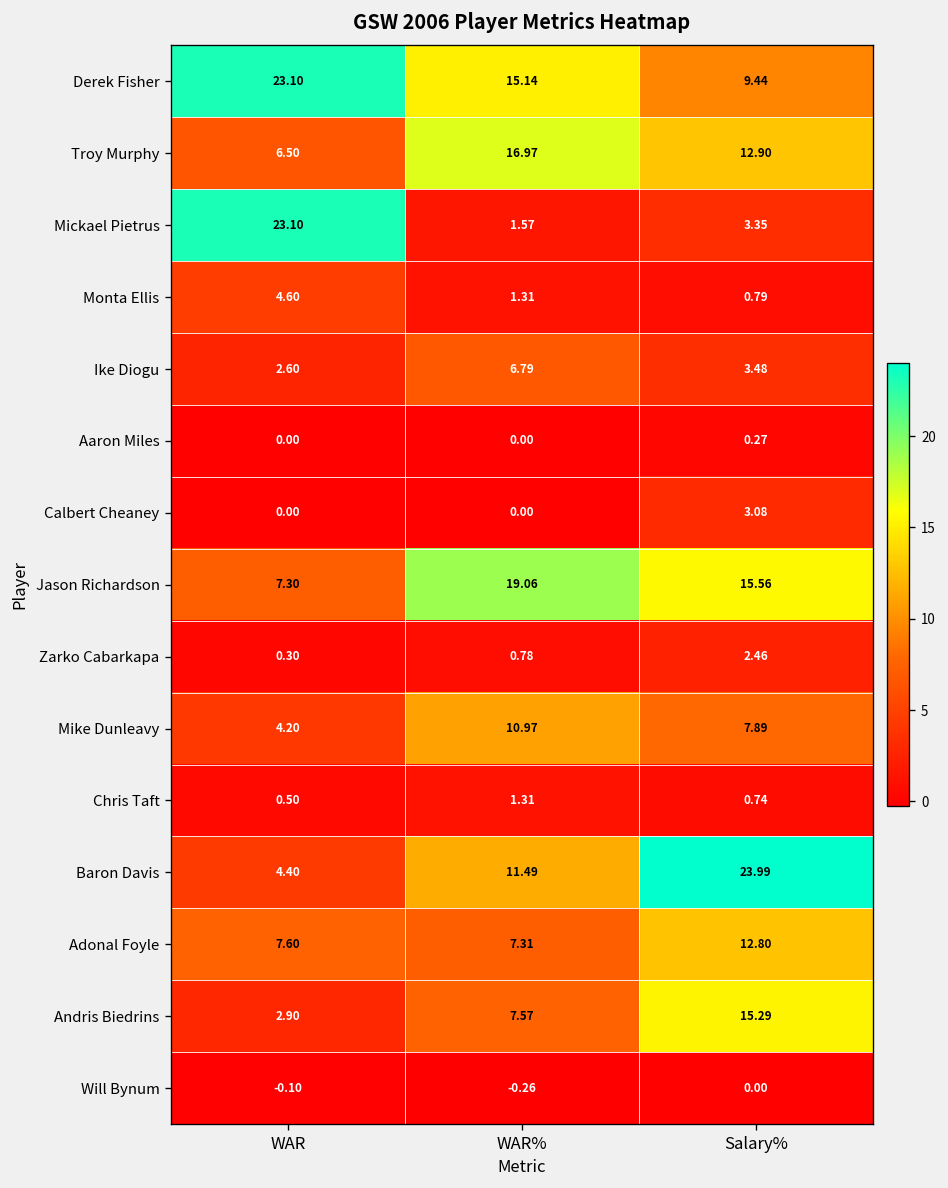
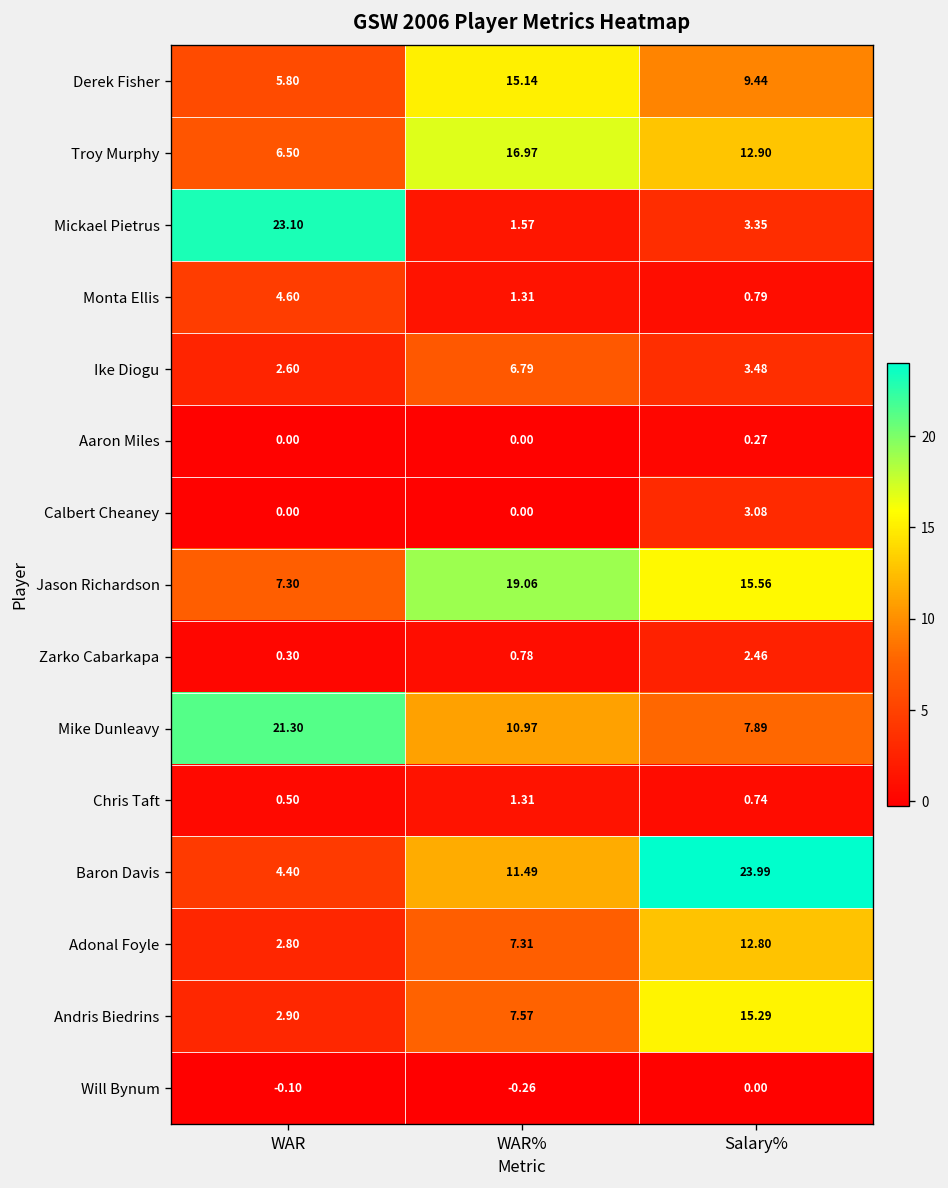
Derek Fisher, WAR: 23.10 -> 5.80
Mike Dunleavy, WAR: 4.20 -> 21.30
Adonal Foyle, WAR: 7.60 -> 2.80
